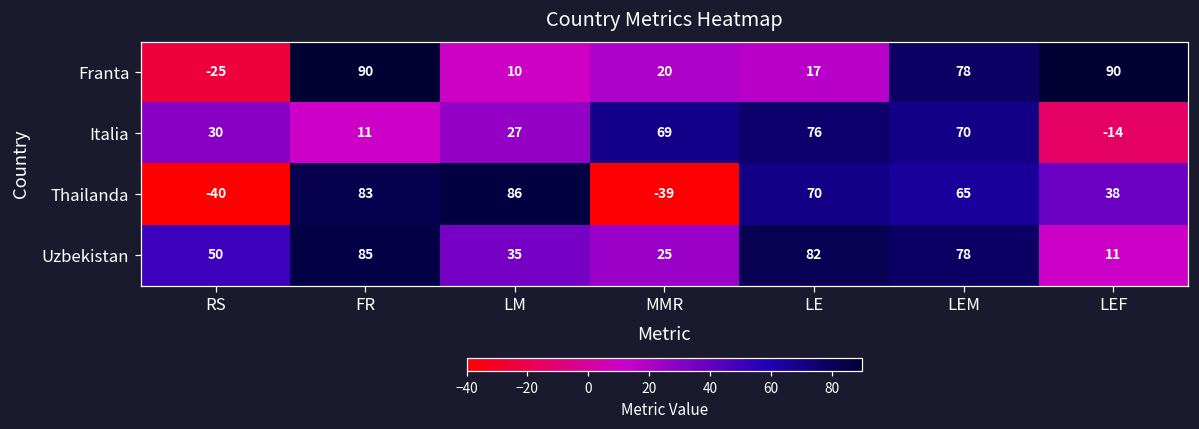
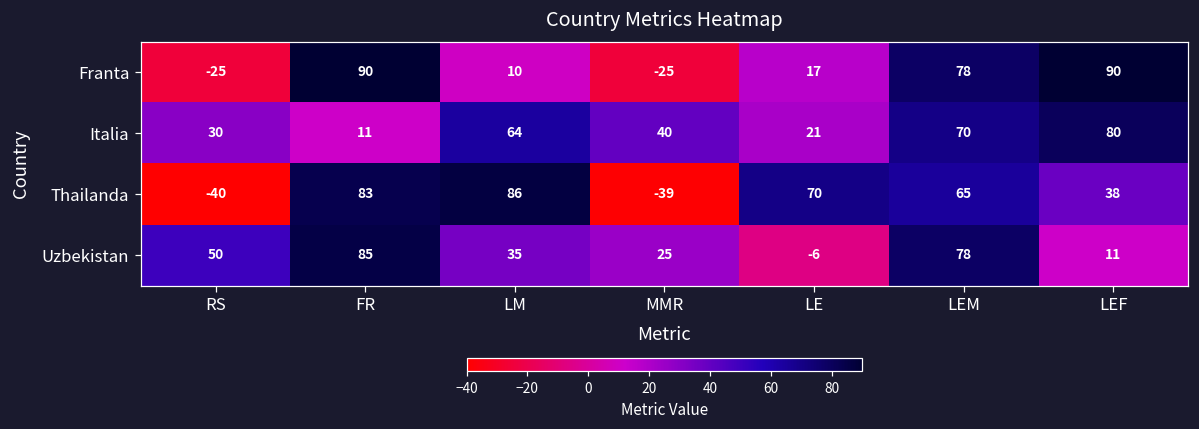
Franta, MMR: 20 -> -25
Italia, LM: 27 -> 64
Italia, MMR: 69 -> 40
Italia, LE: 76 -> 21
Italia, LEF: -14 -> 80
Uzbekistan, LE: 82 -> -6
